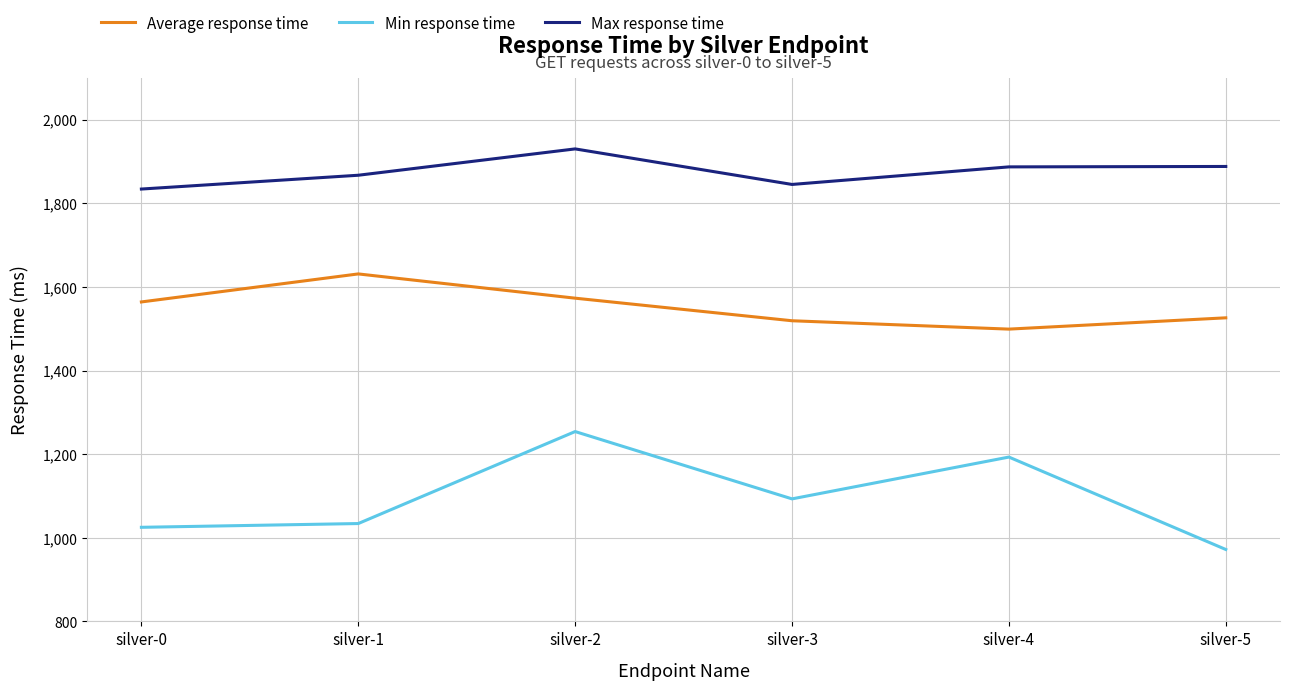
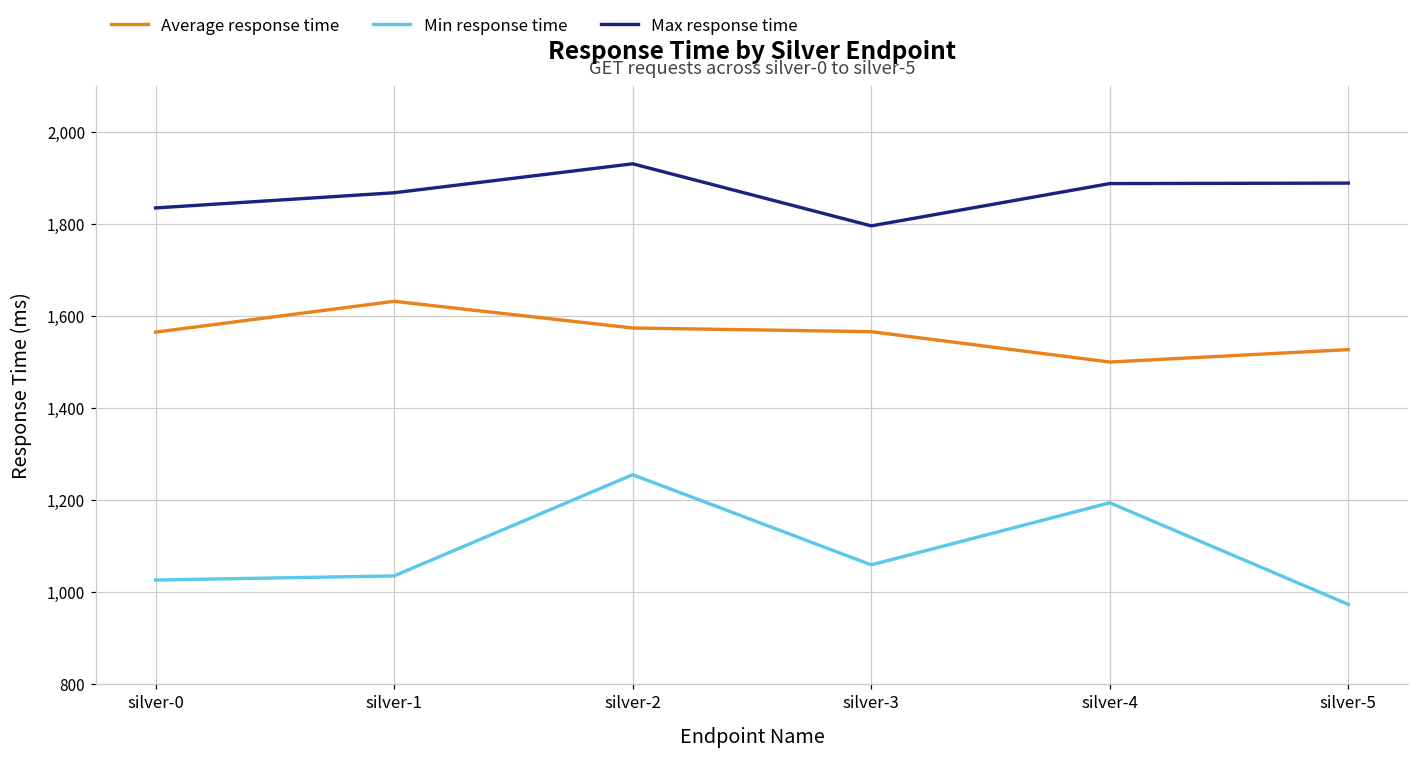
Average response time, silver-3: 1,520 -> 1,570
Min response time, silver-3: 1,090 -> 1,060
Max response time, silver-3: 1,850 -> 1,800
